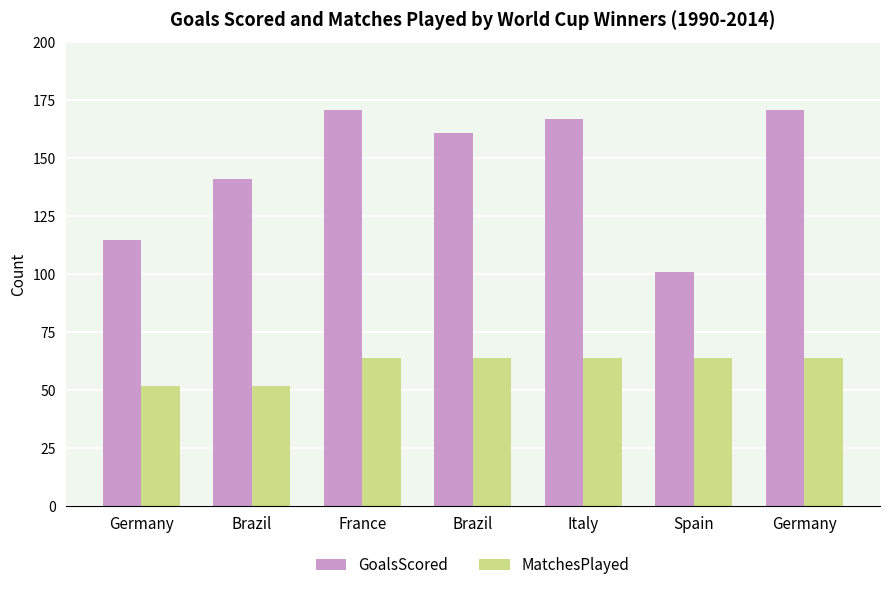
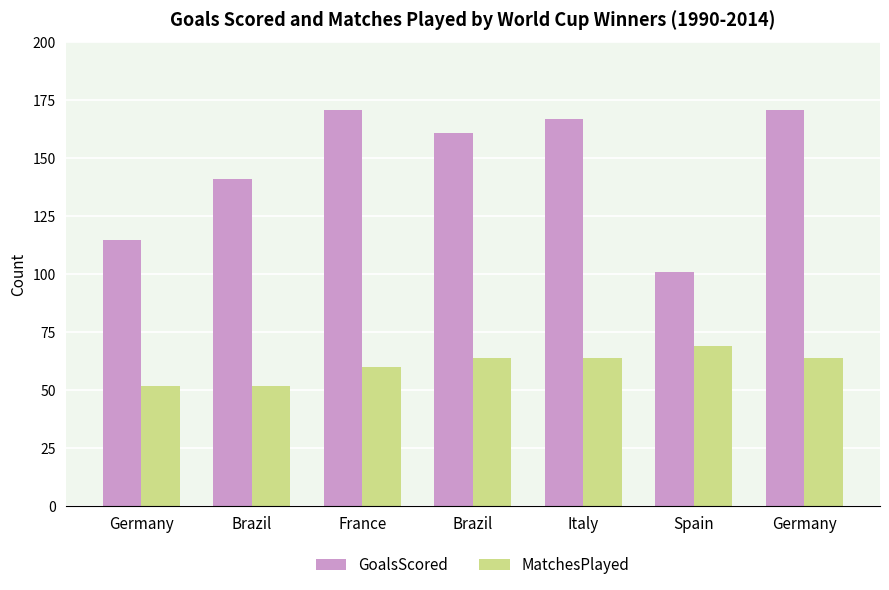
MatchesPlayed, France: 64 -> 60
MatchesPlayed, Spain: 64 -> 69
